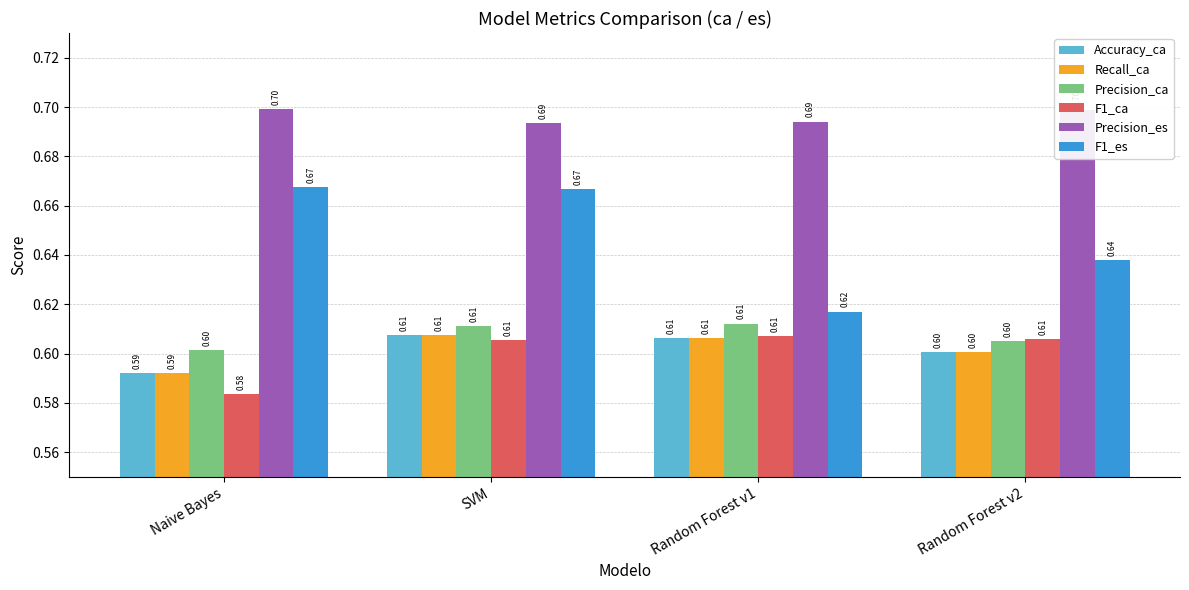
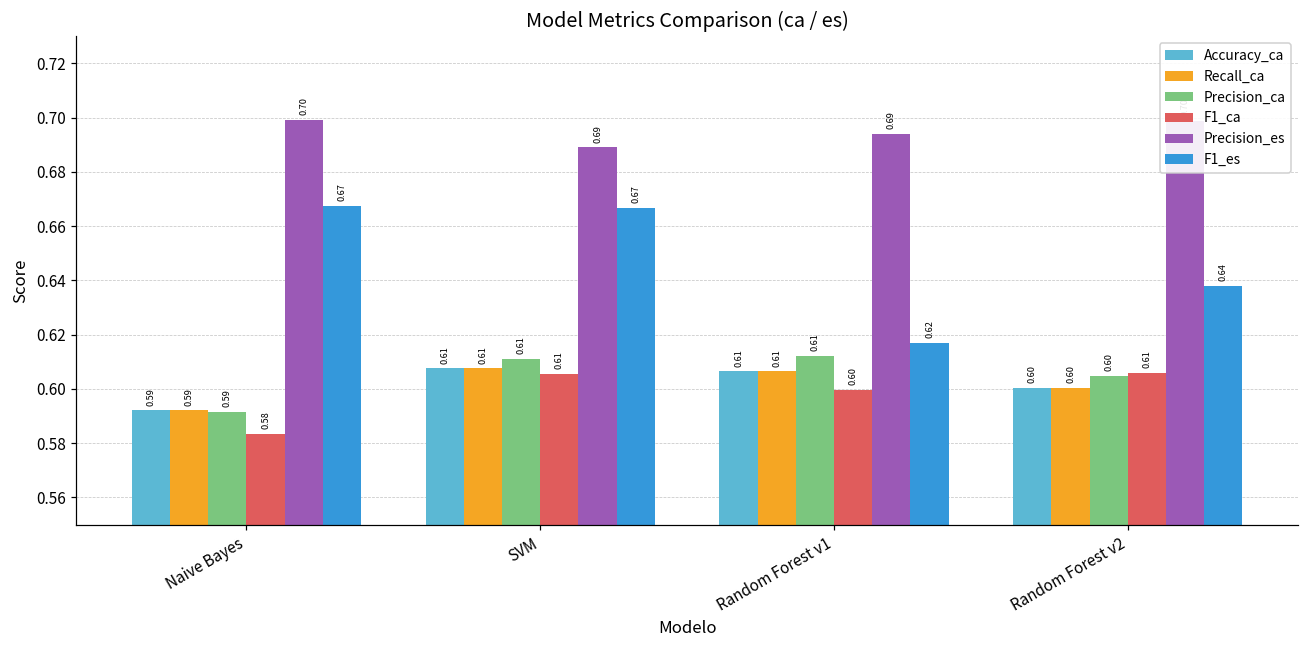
Precision_ca, Naive Bayes: 0.60 -> 0.59
Precision_es, SVM: 0.693 -> 0.689
F1_ca, Random Forest v1: 0.61 -> 0.60
